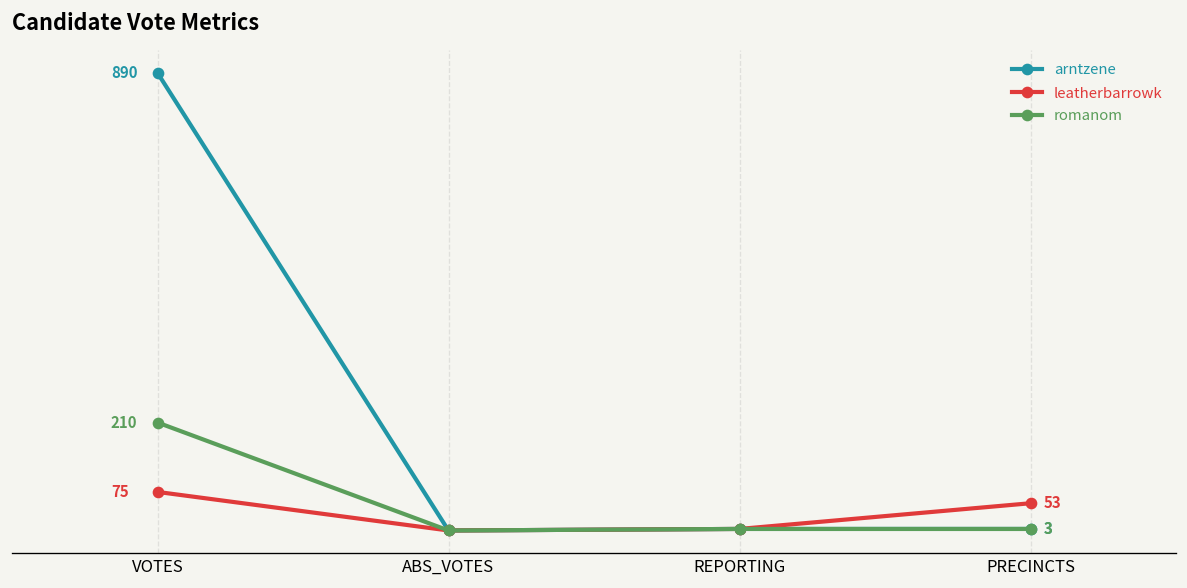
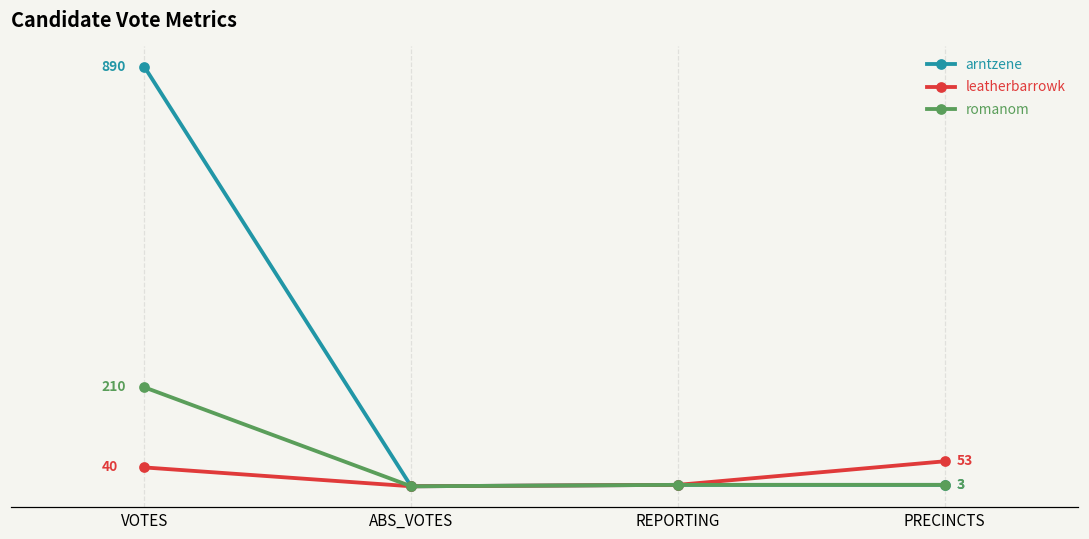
leatherbarrowk, VOTES: 75 -> 40
